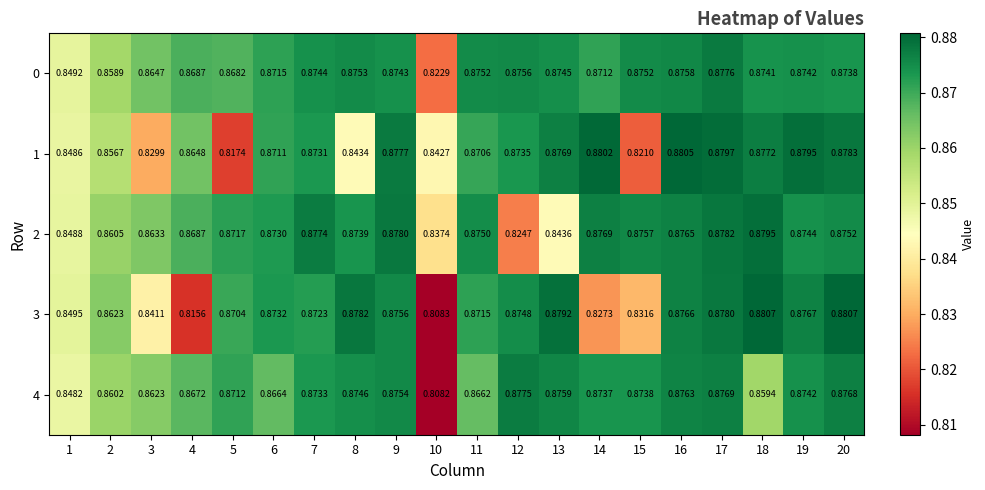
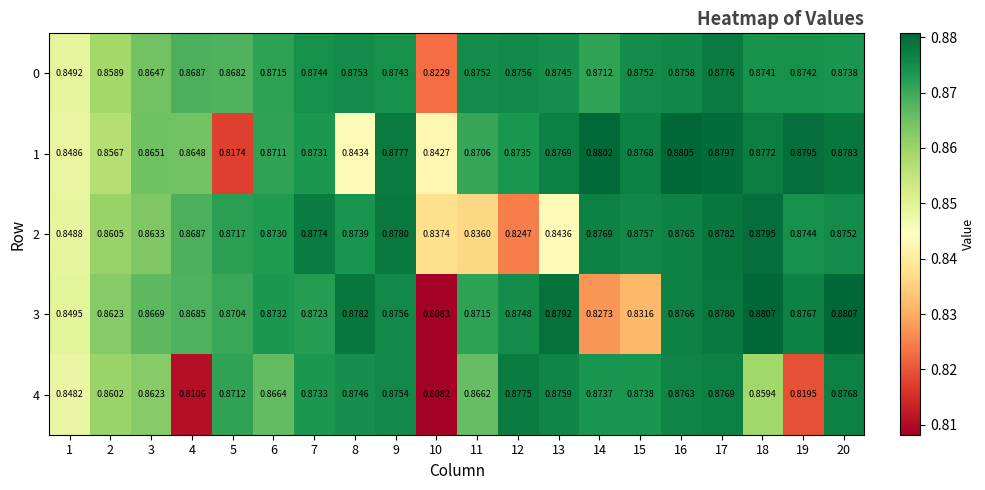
1, 3: 0.8299 -> 0.8651
1, 15: 0.8210 -> 0.8768
2, 11: 0.8750 -> 0.8360
3, 3: 0.8411 -> 0.8669
3, 4: 0.8156 -> 0.8685
4, 4: 0.8672 -> 0.8106
4, 19: 0.8742 -> 0.8195
